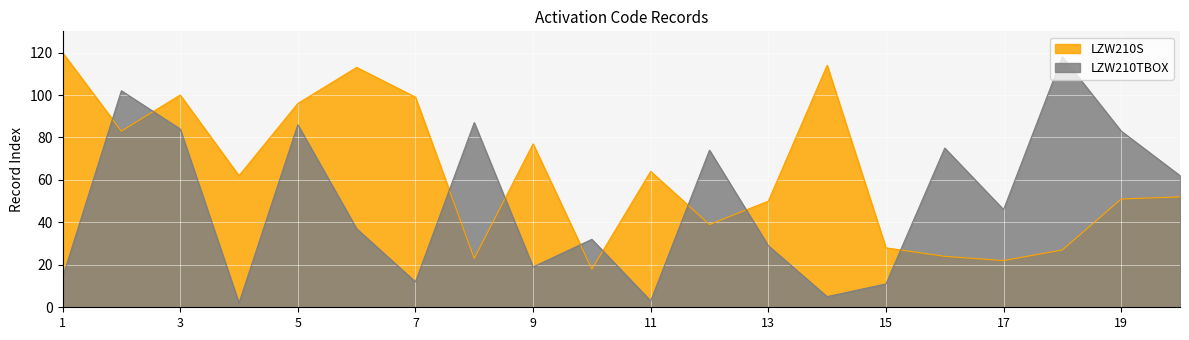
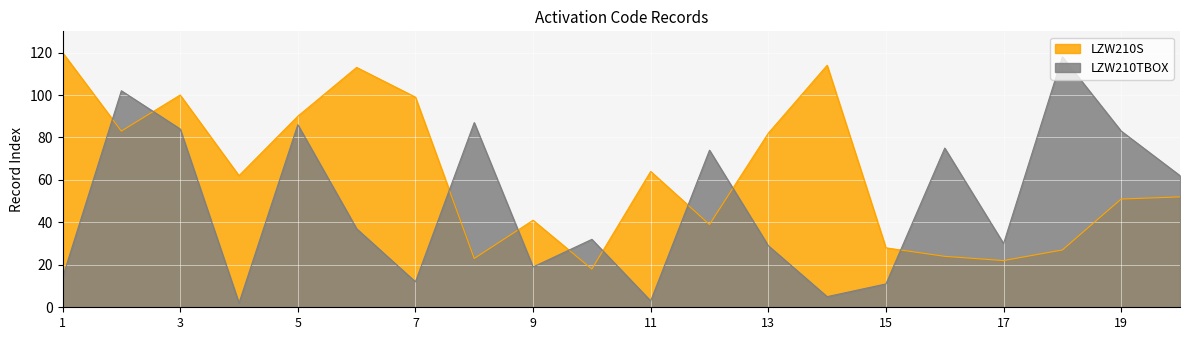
LZW210S, 5: 96 -> 90
LZW210S, 9: 77 -> 41
LZW210S, 13: 50 -> 82
LZW210TBOX, 17: 46 -> 30
